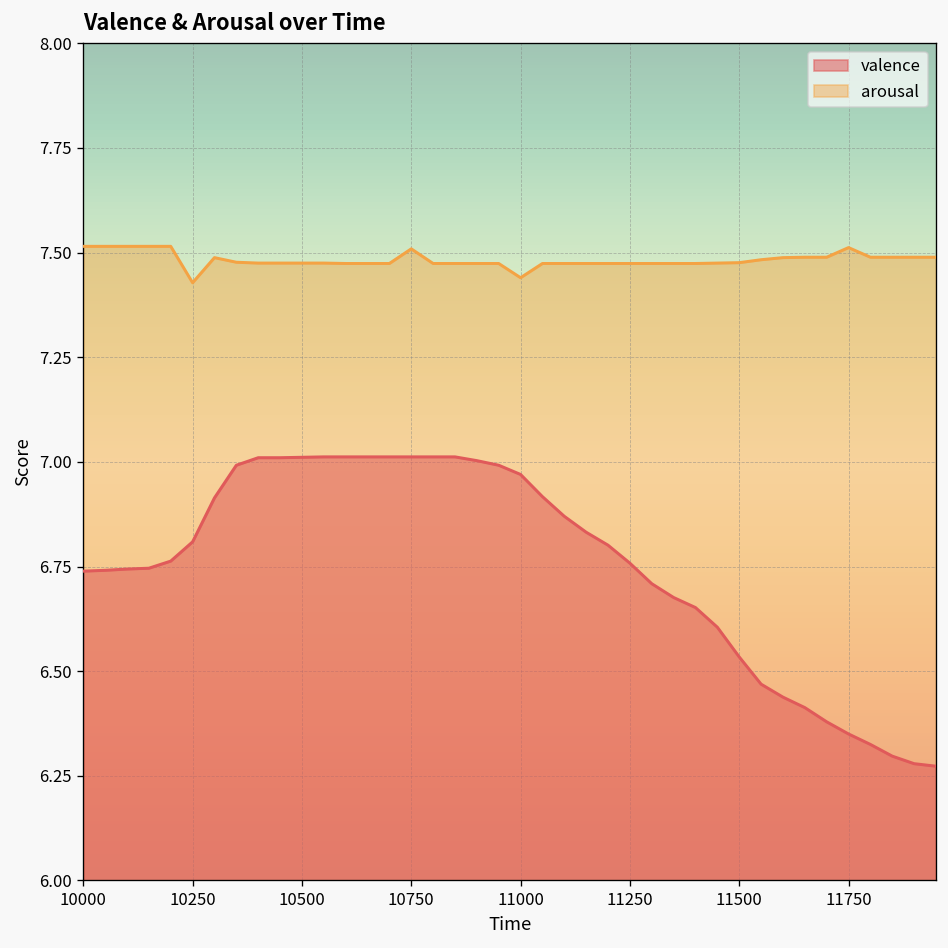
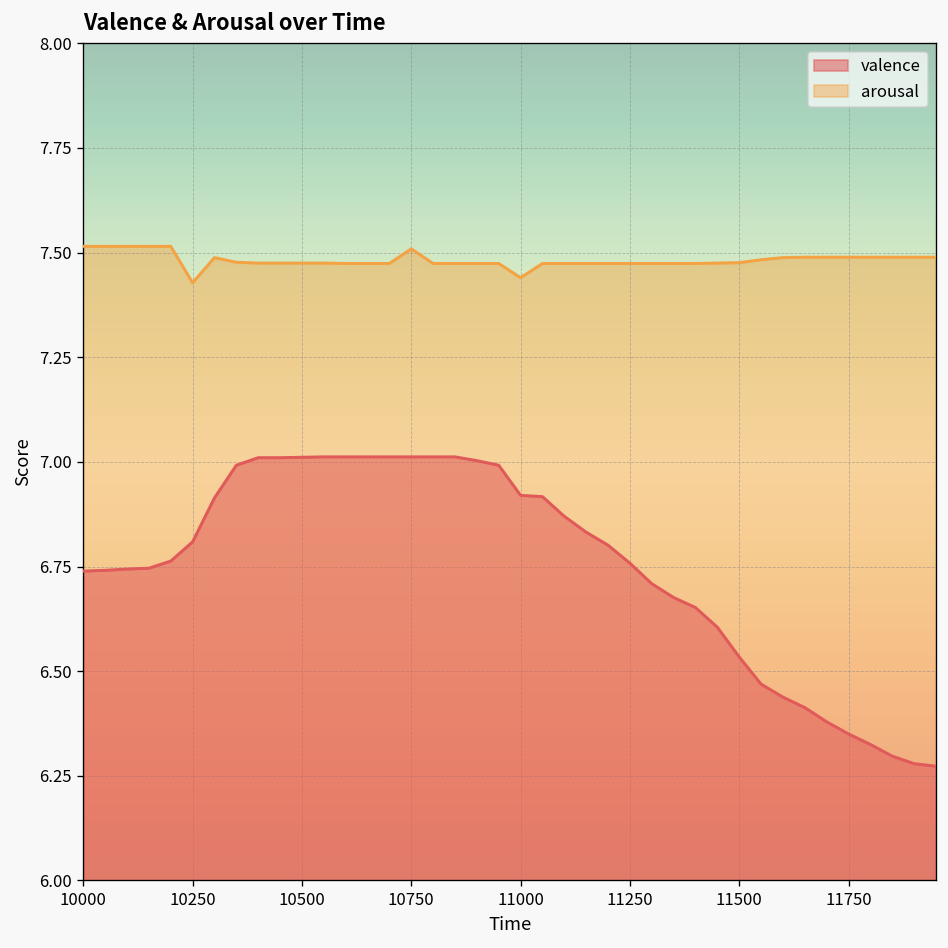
valence, 11000: 6.97 -> 6.92
arousal, 11750: 7.51 -> 7.49
